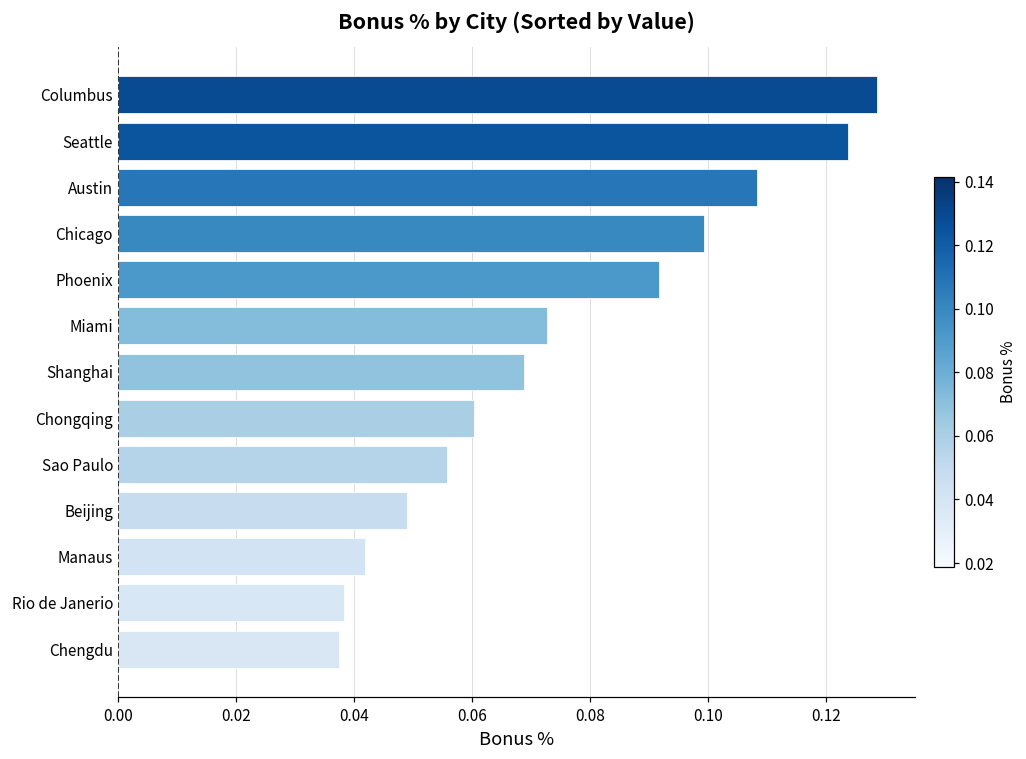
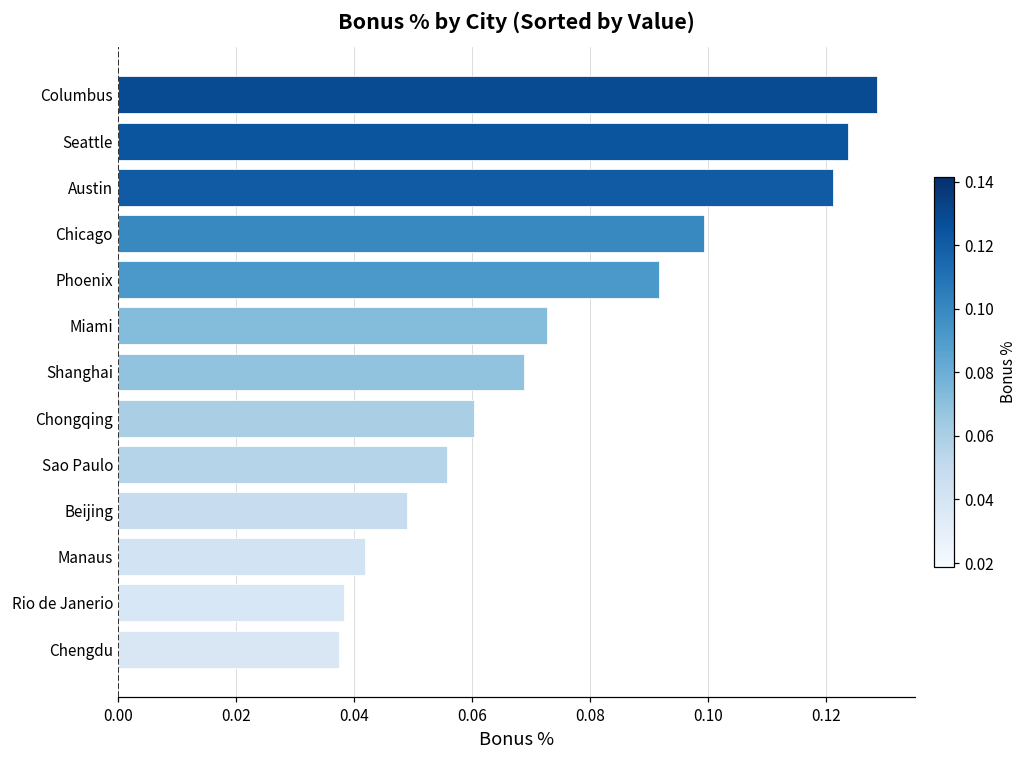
Austin: 0.108 -> 0.121
